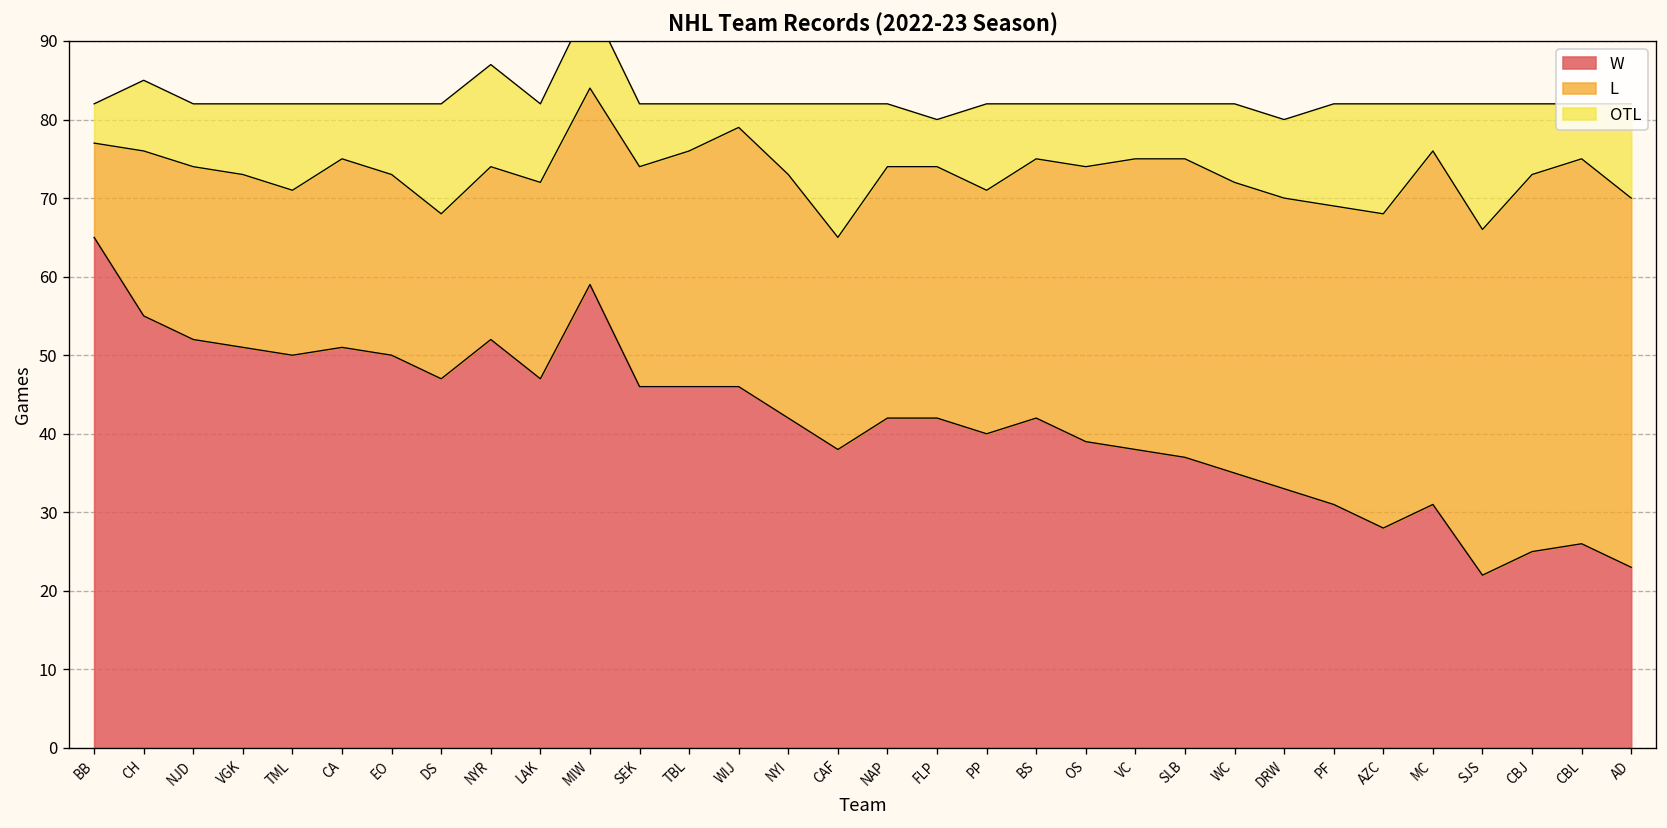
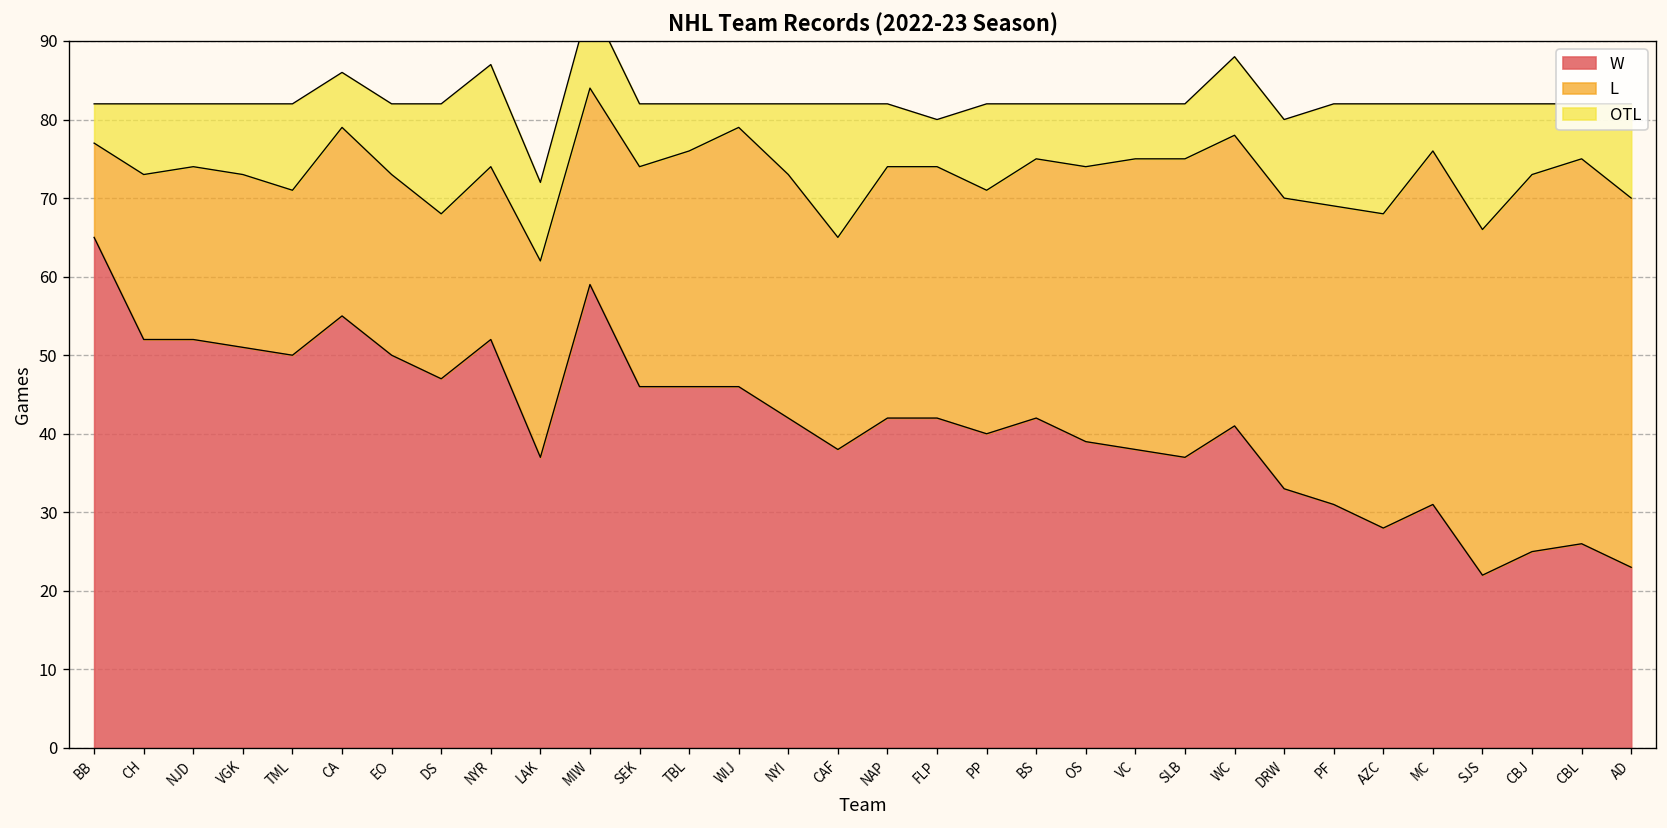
W, CH: 55 -> 52
W, CA: 51 -> 55
W, LAK: 47 -> 37
W, WC: 35 -> 41
